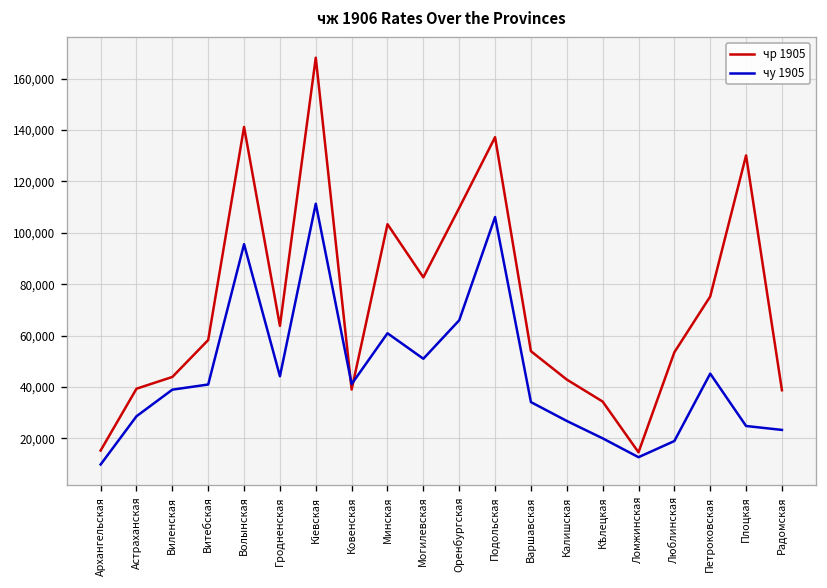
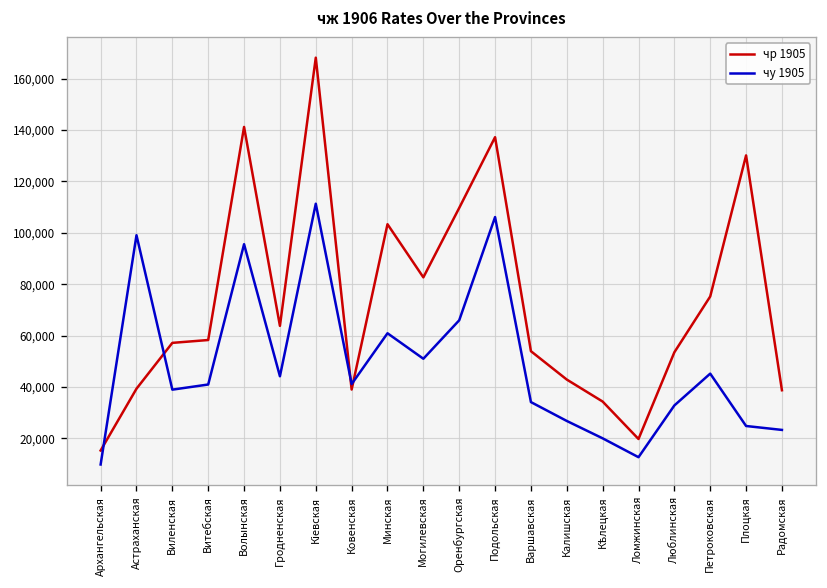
чу 1905, Астраханская: 29,000 -> 99,000
чр 1905, Виленская: 44,000 -> 57,000
чр 1905, Ломжинская: 15,000 -> 20,000
чу 1905, Люблинская: 19,000 -> 33,000
